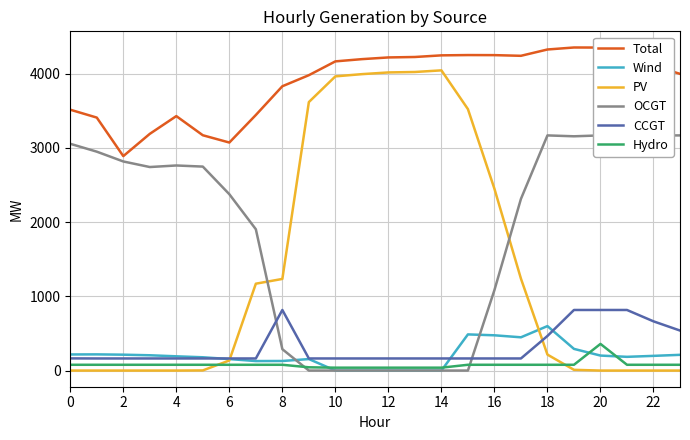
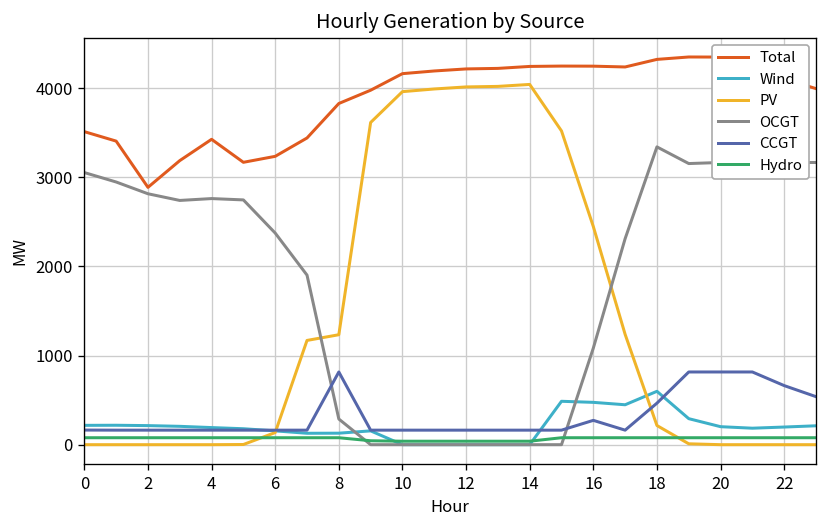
Total, 6: 3100 -> 3200
CCGT, 16: 200 -> 300
OCGT, 18: 3200 -> 3300
Hydro, 20: 400 -> 100
